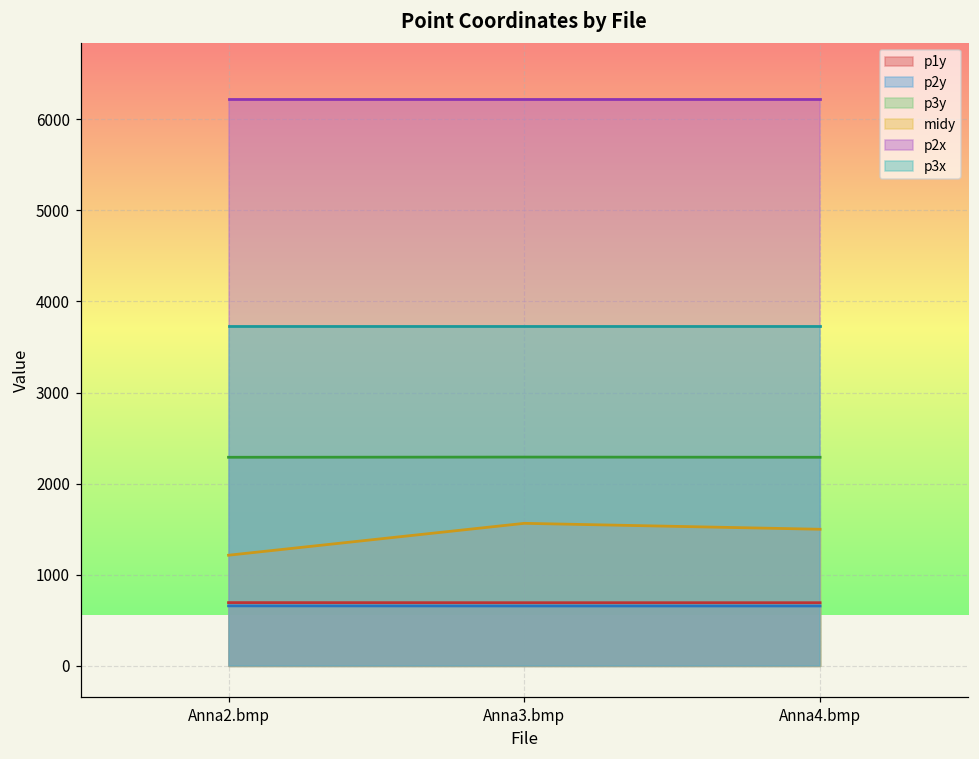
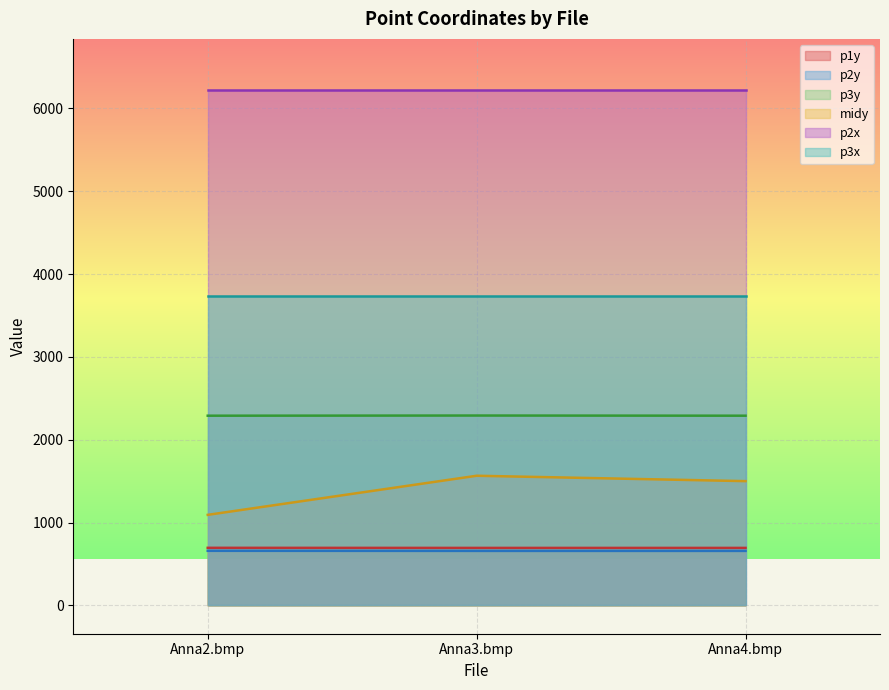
midy, Anna2.bmp: 1200 -> 1100
